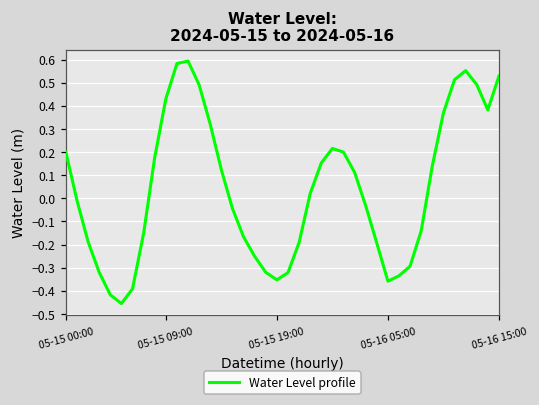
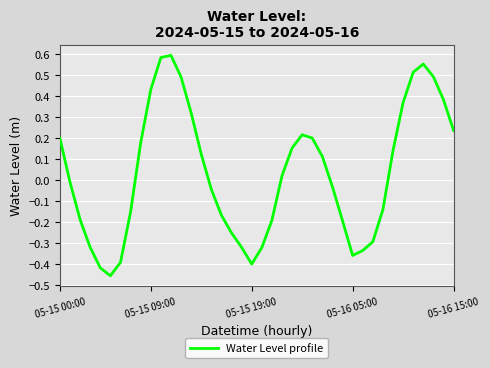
05-15 19:00: -0.35 -> -0.40
05-16 15:00: 0.53 -> 0.24
